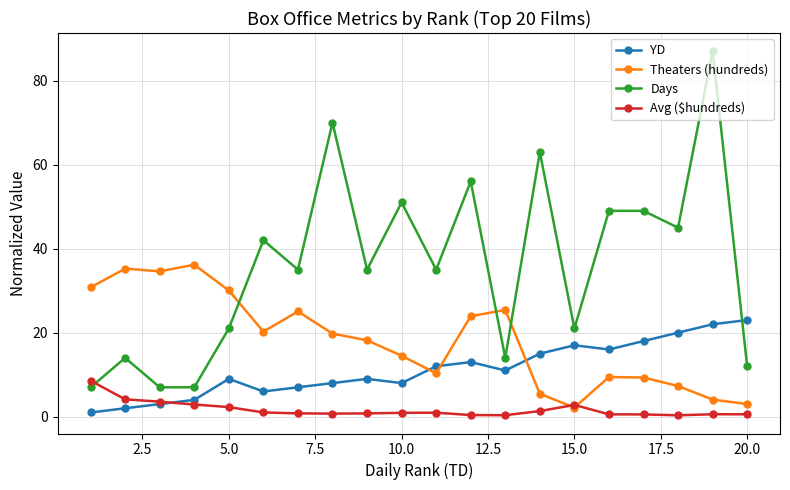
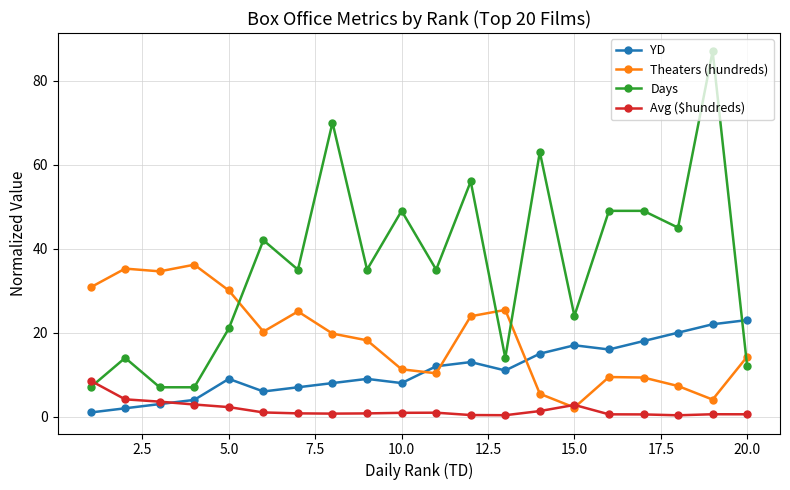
Theaters (hundreds), 10.0: 15 -> 11
Days, 10.0: 51 -> 49
Days, 15.0: 21 -> 24
Theaters (hundreds), 20.0: 3 -> 14
